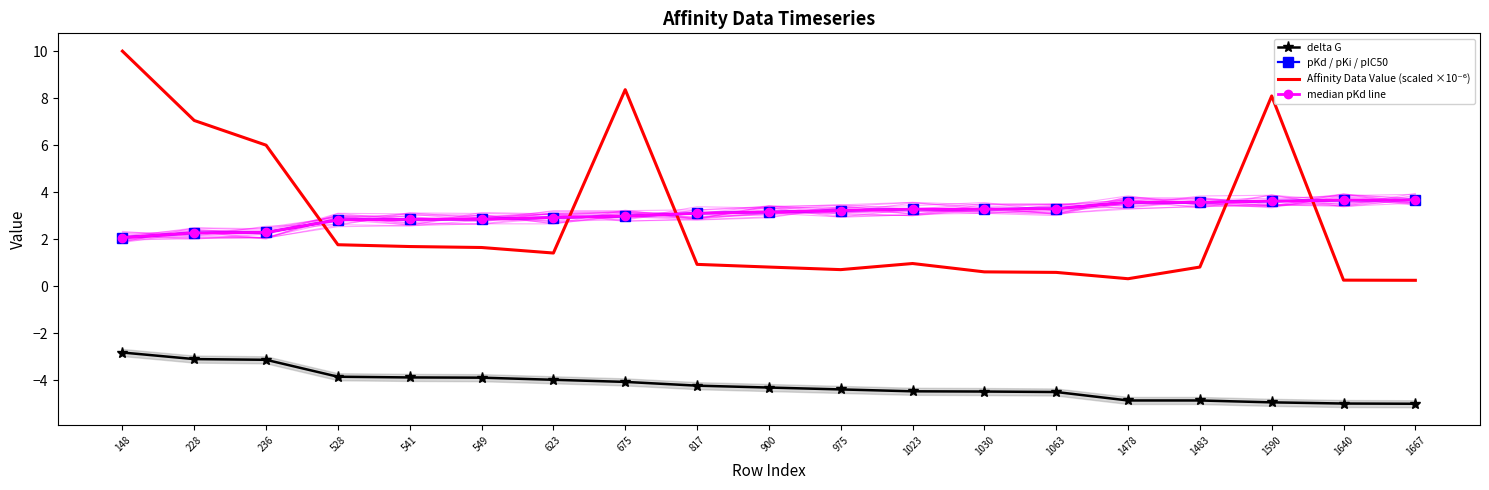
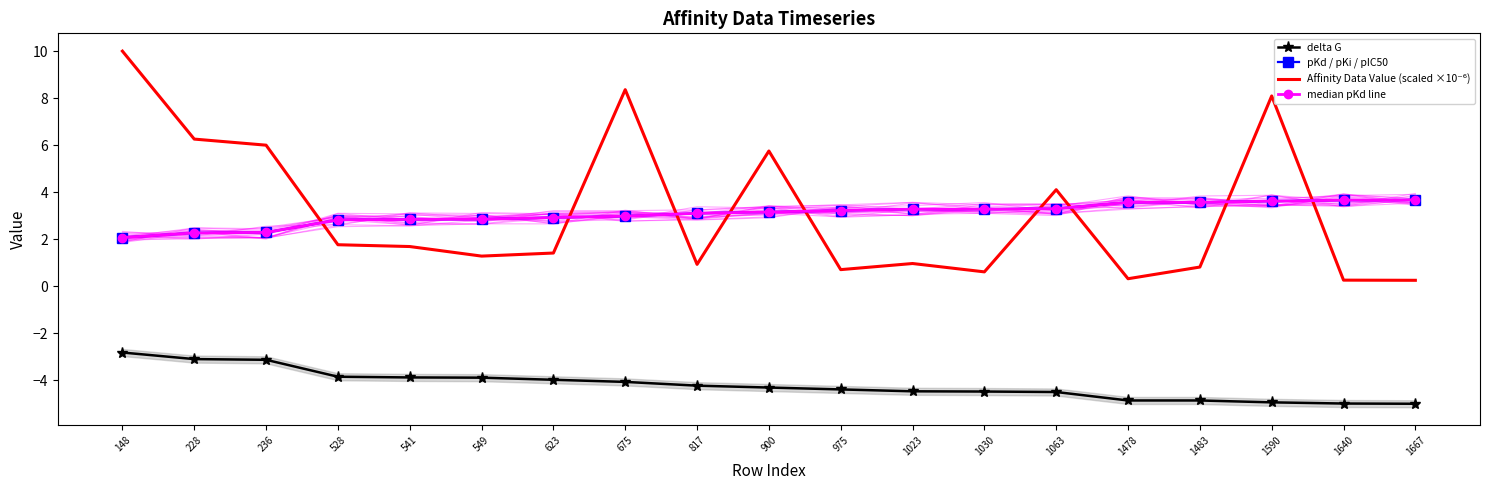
Affinity Data Value (scaled ×10⁻⁶), 228: 7.1 -> 6.3
Affinity Data Value (scaled ×10⁻⁶), 549: 1.6 -> 1.3
Affinity Data Value (scaled ×10⁻⁶), 900: 0.8 -> 5.8
Affinity Data Value (scaled ×10⁻⁶), 1063: 0.6 -> 4.1
